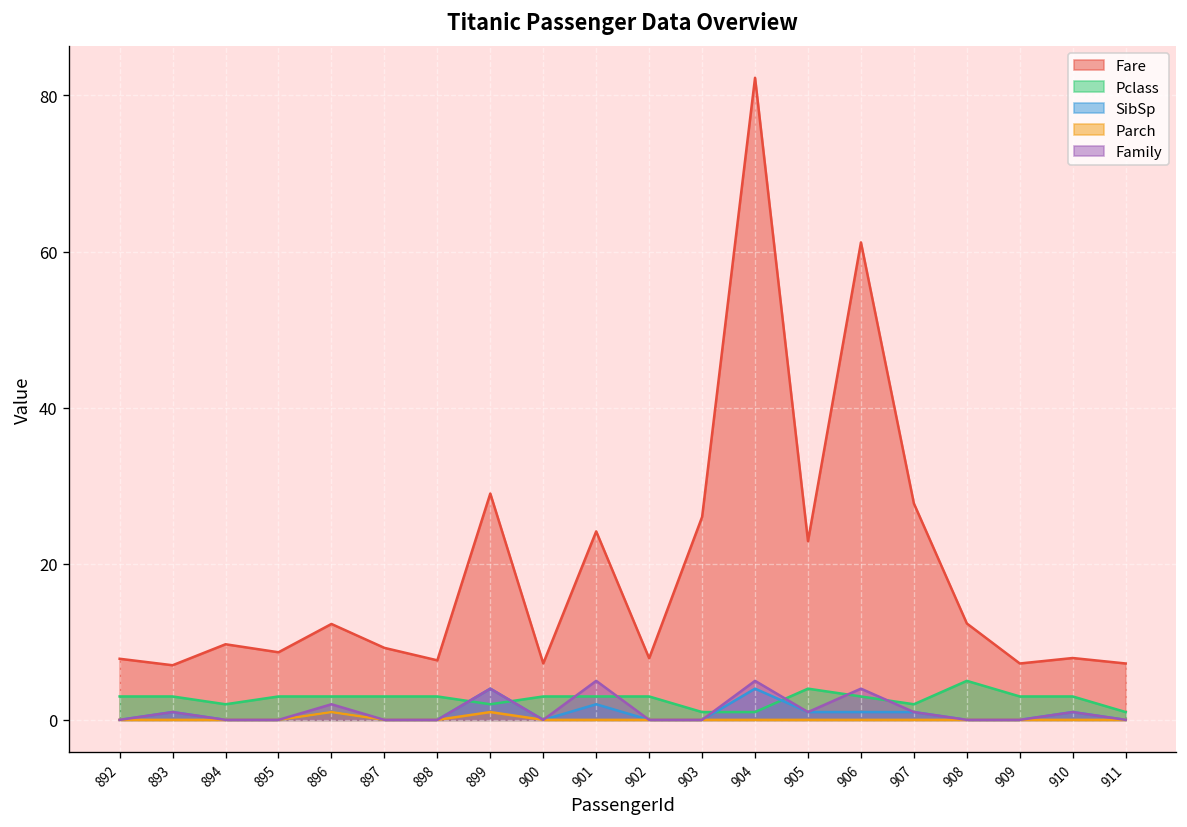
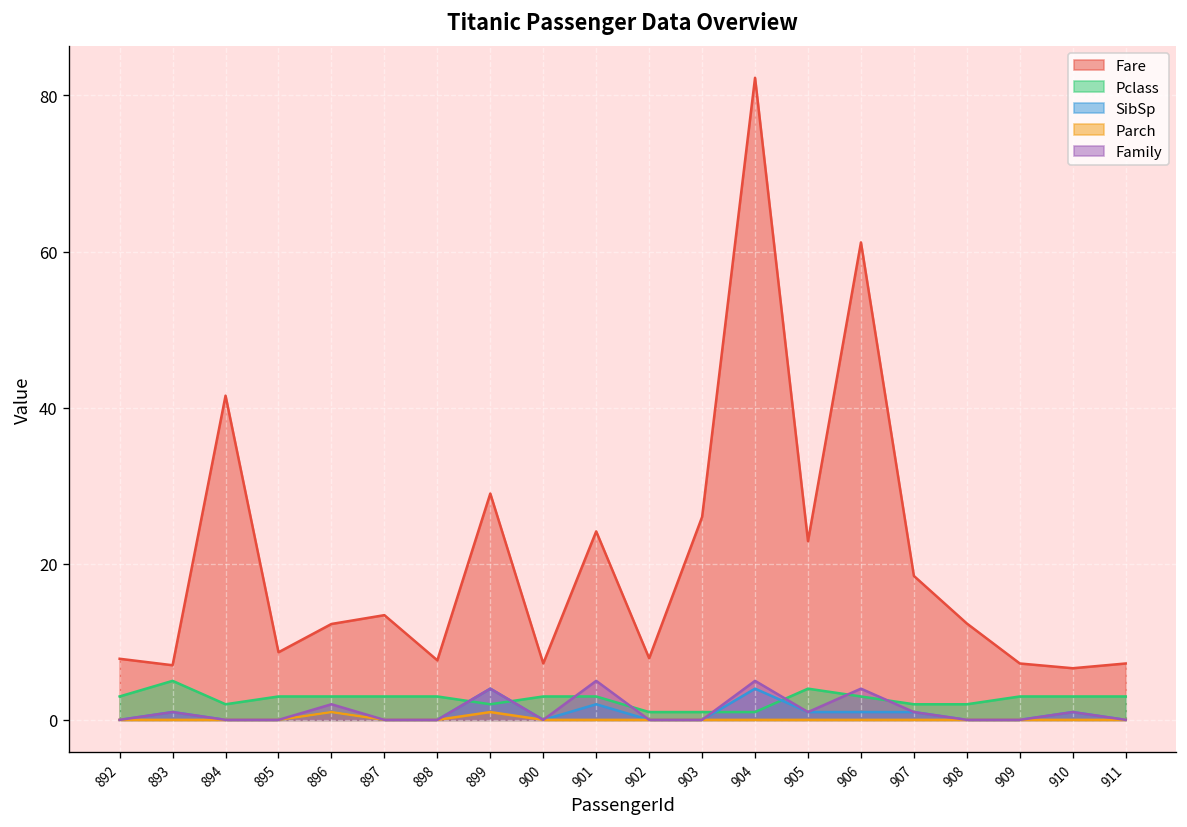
Pclass, 893: 3 -> 5
Fare, 894: 10 -> 42
Fare, 897: 9 -> 13
Pclass, 902: 3 -> 1
Fare, 907: 28 -> 18
Pclass, 908: 5 -> 2
Fare, 910: 8 -> 7
Pclass, 911: 1 -> 3
